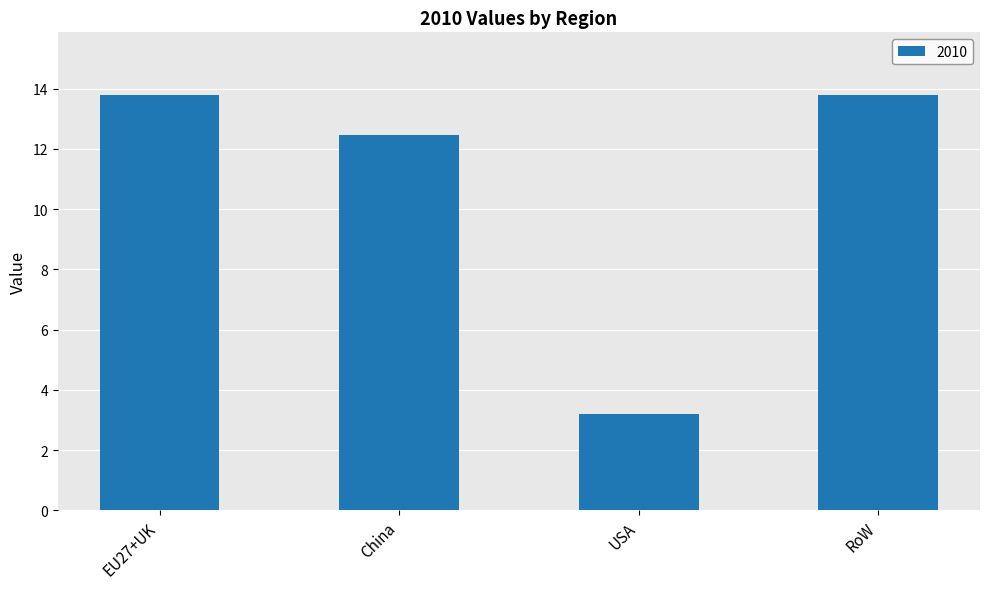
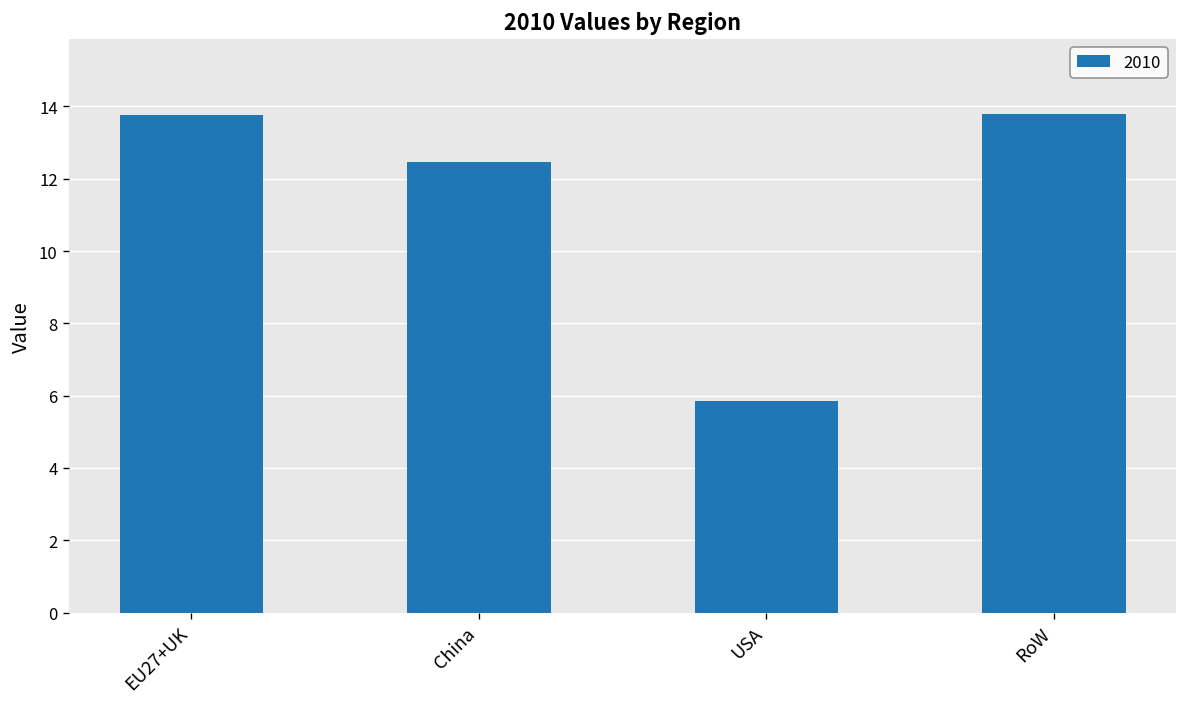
USA: 3.2 -> 5.9
